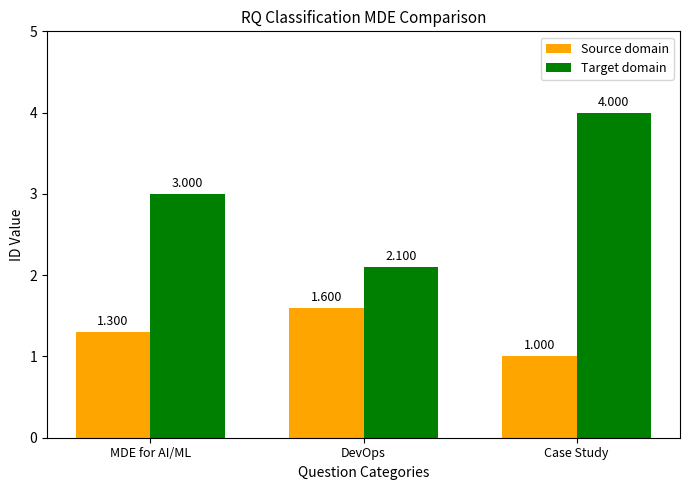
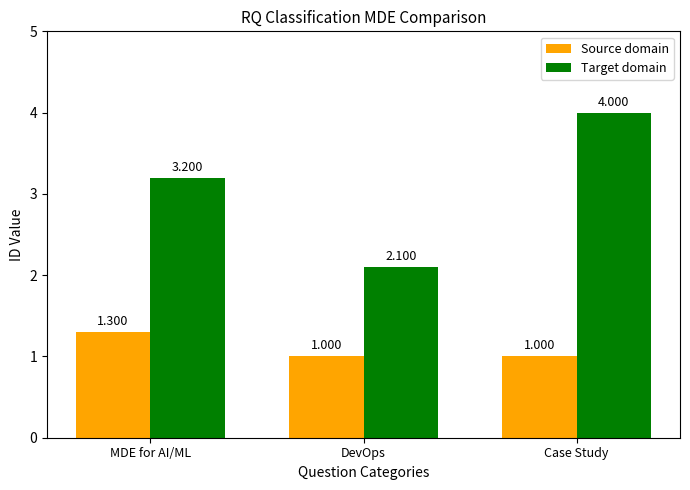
Target domain, MDE for AI/ML: 3.000 -> 3.200
Source domain, DevOps: 1.600 -> 1.000
